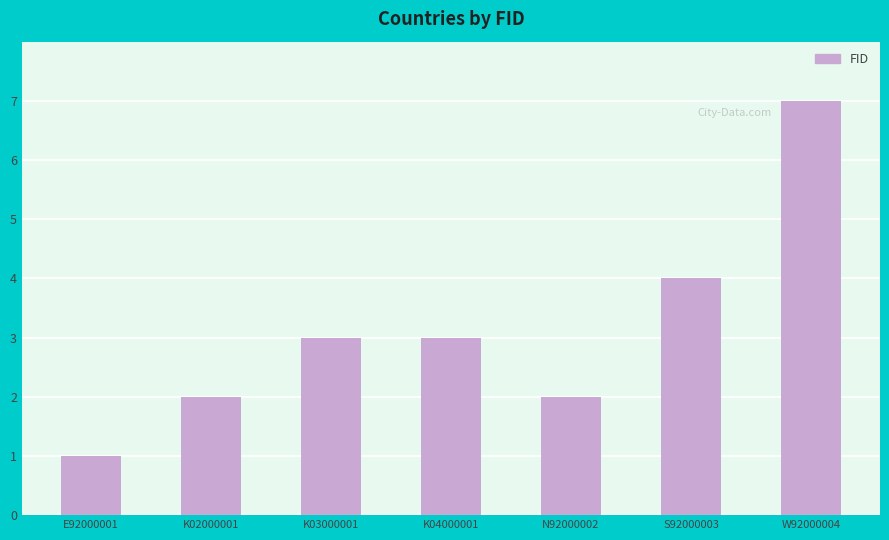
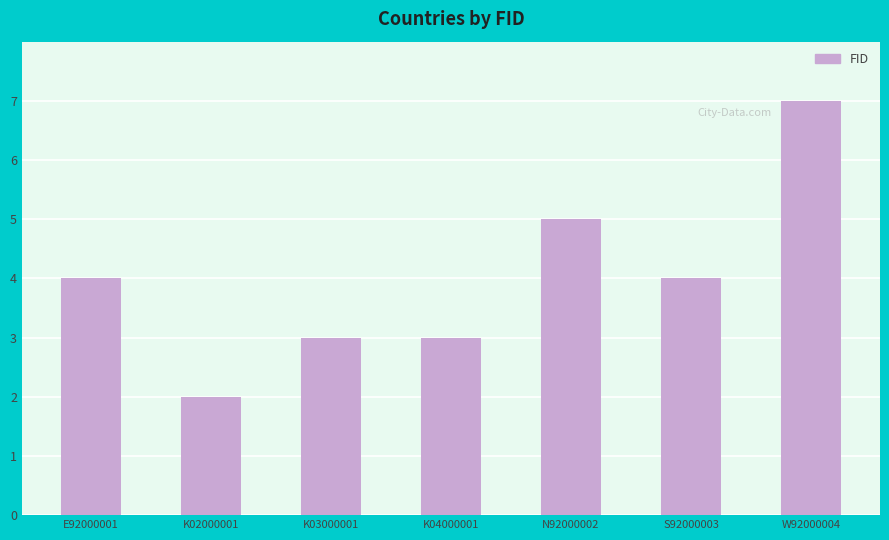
E92000001: 1 -> 4
N92000002: 2 -> 5
